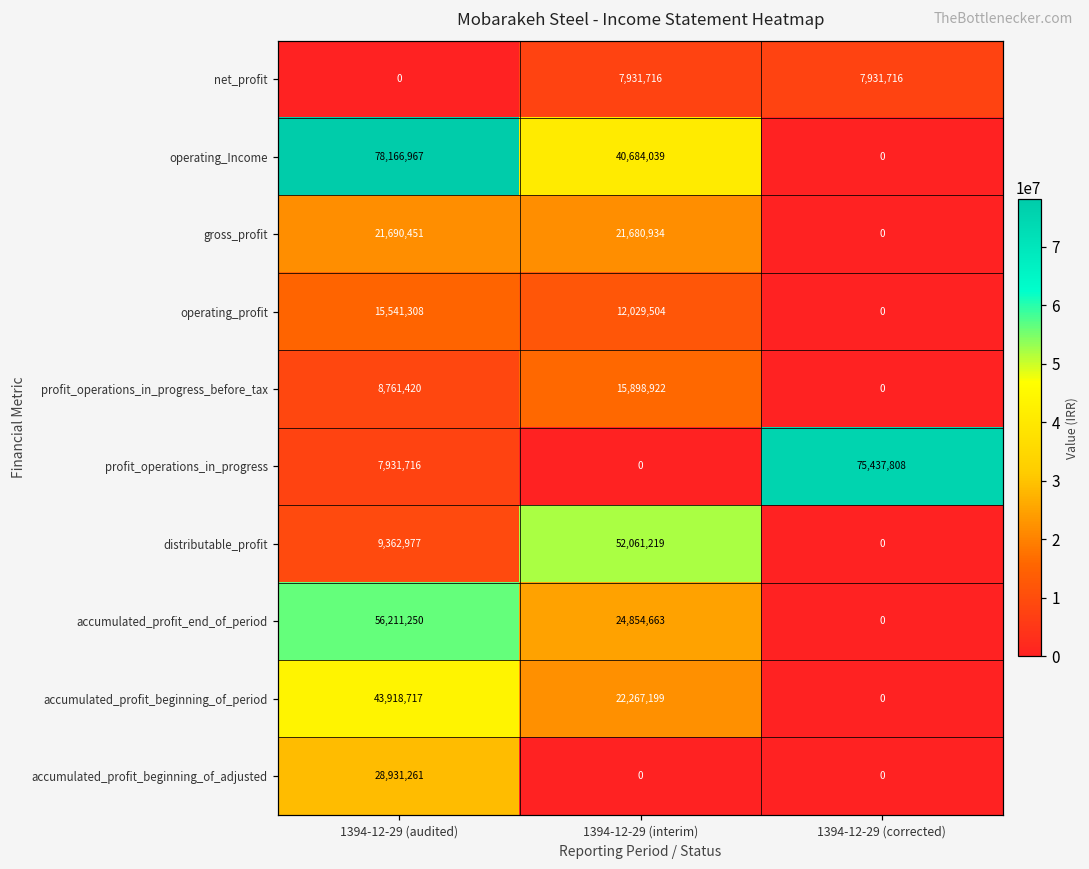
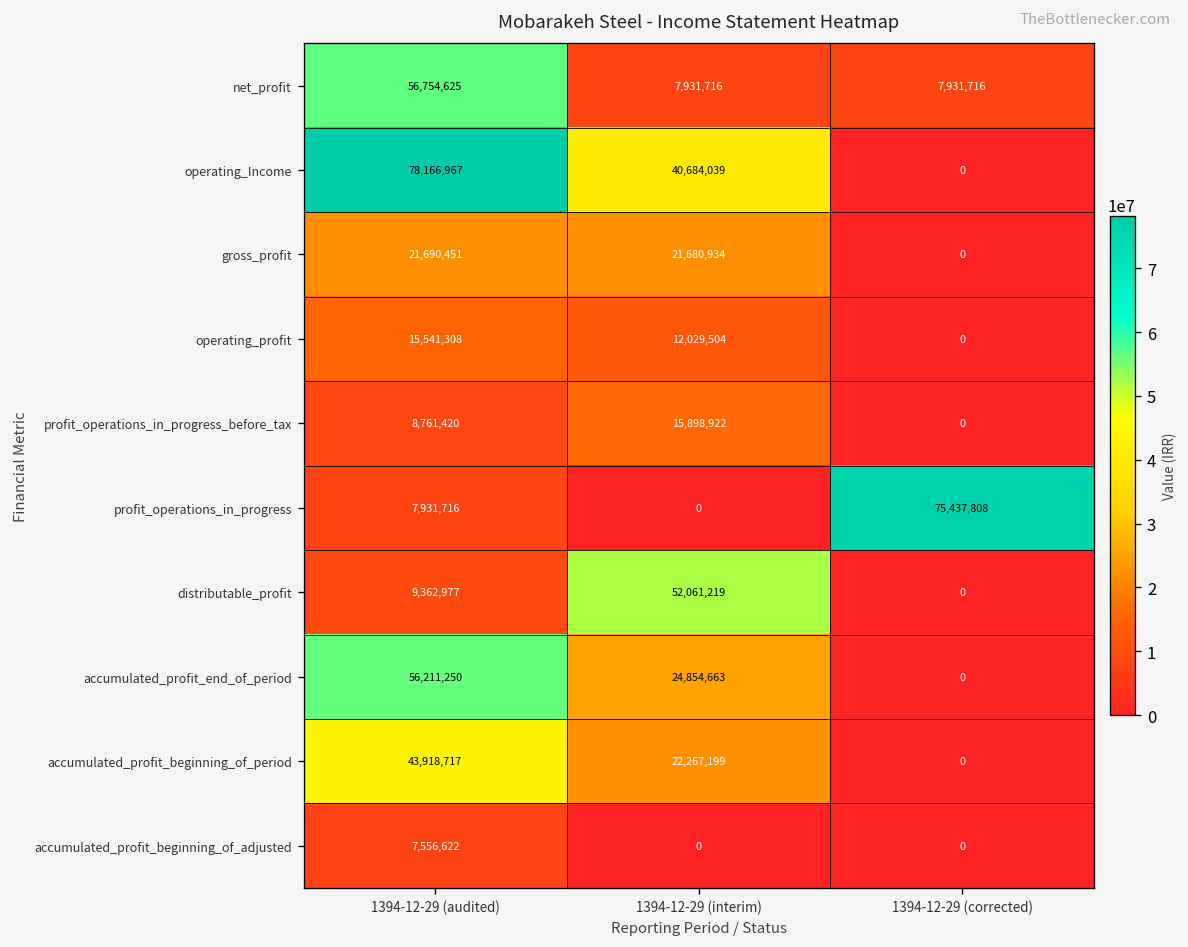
net_profit, 1394-12-29 (audited): 0 -> 56,754,625
accumulated_profit_beginning_of_adjusted, 1394-12-29 (audited): 28,931,261 -> 7,556,622
